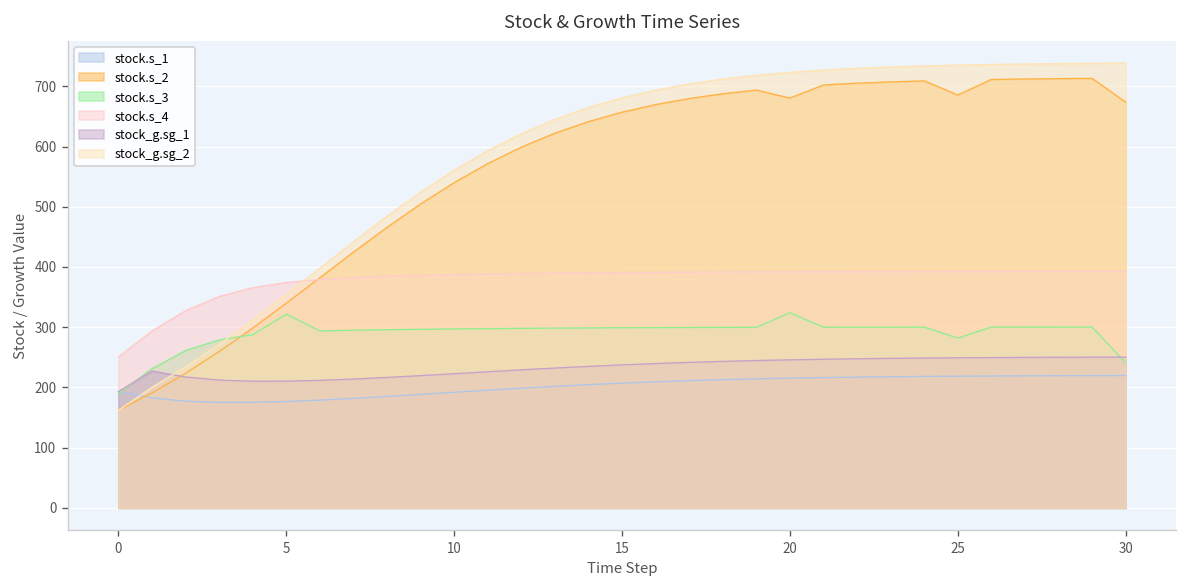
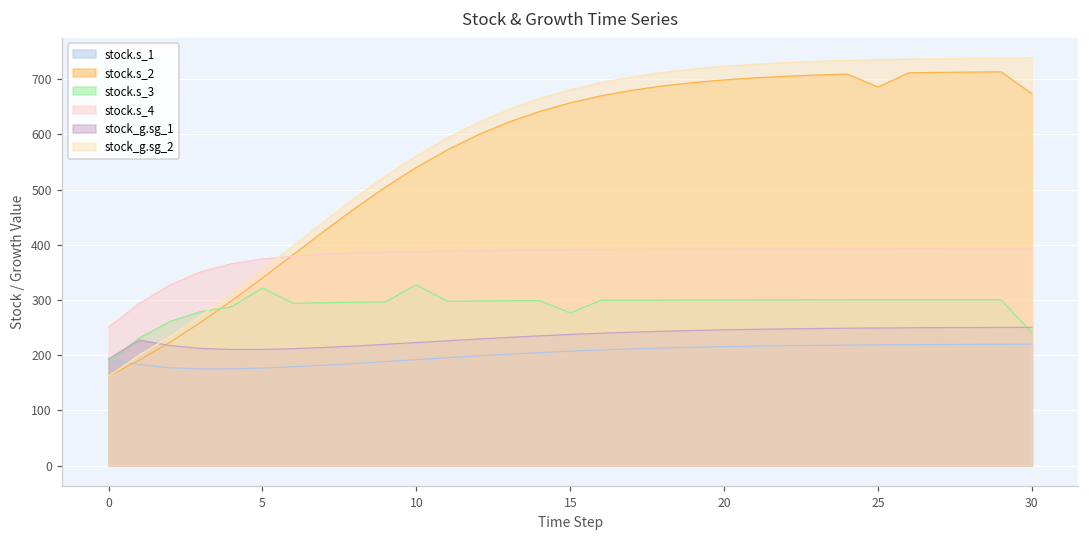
stock.s_3, 10: 300 -> 330
stock.s_3, 15: 300 -> 280
stock.s_2, 20: 680 -> 700
stock.s_3, 20: 320 -> 300
stock.s_3, 25: 280 -> 300
